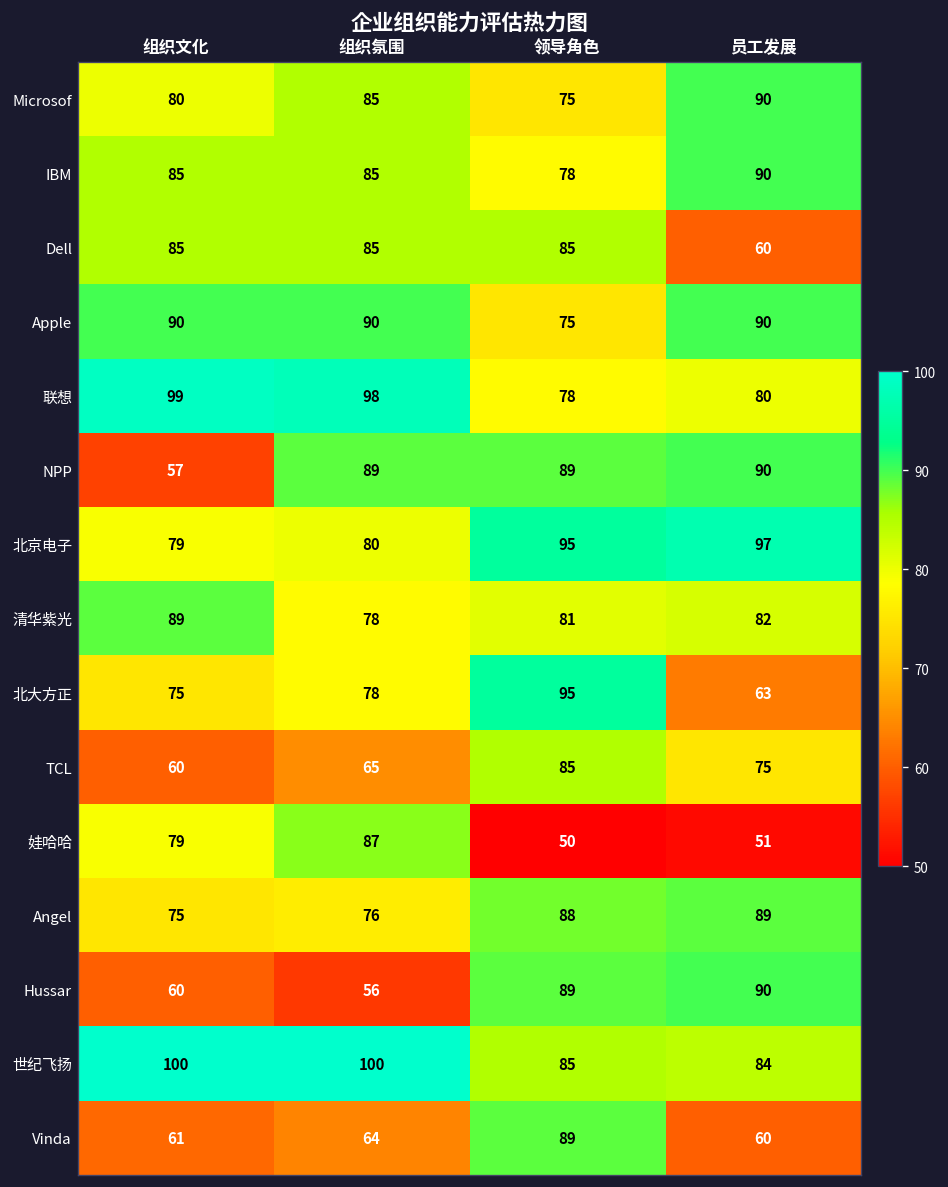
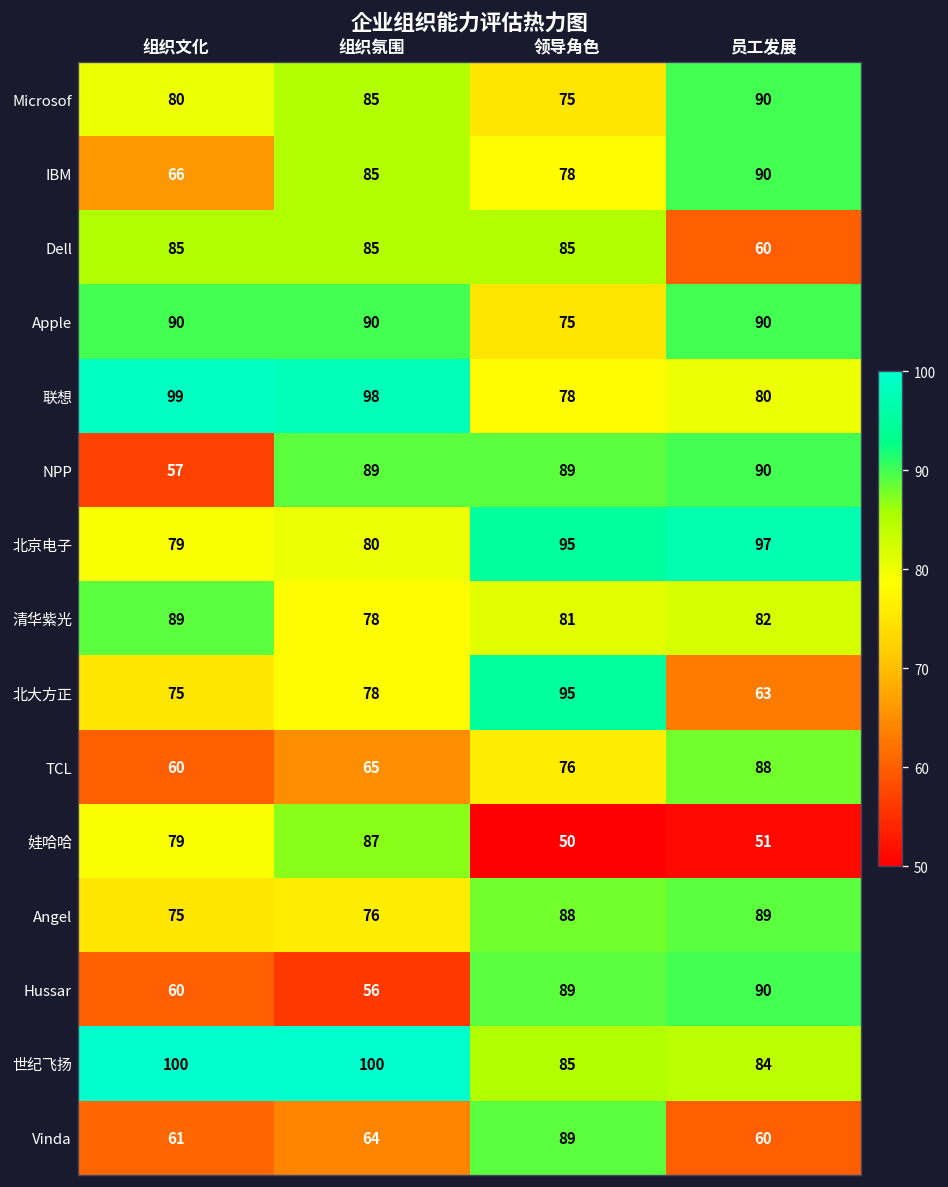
IBM, 组织文化: 85 -> 66
TCL, 领导角色: 85 -> 76
TCL, 员工发展: 75 -> 88
